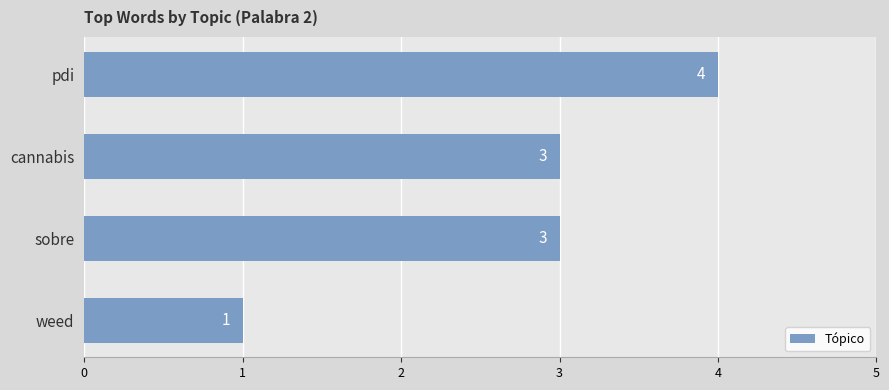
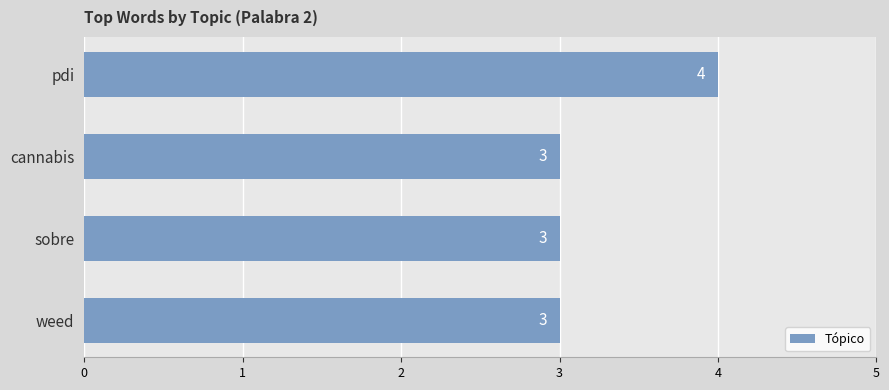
weed: 1 -> 3
